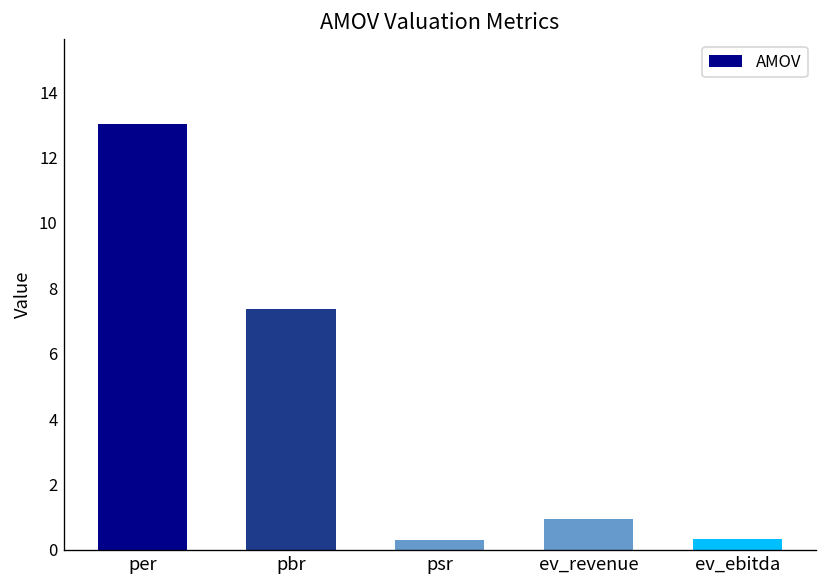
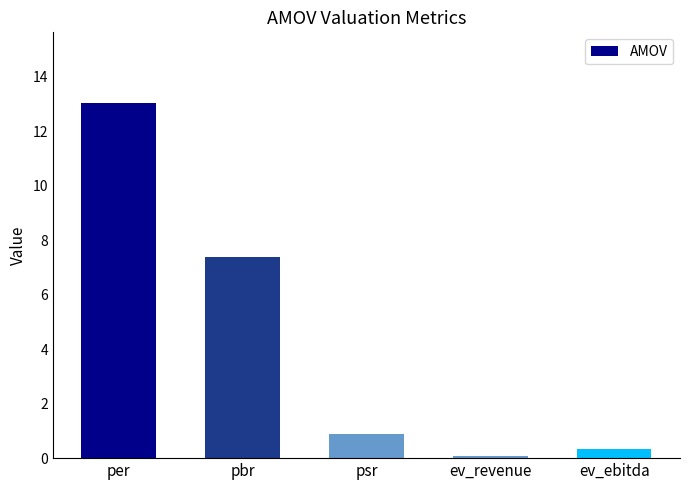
psr: 0.3 -> 0.9
ev_revenue: 1.0 -> 0.1
